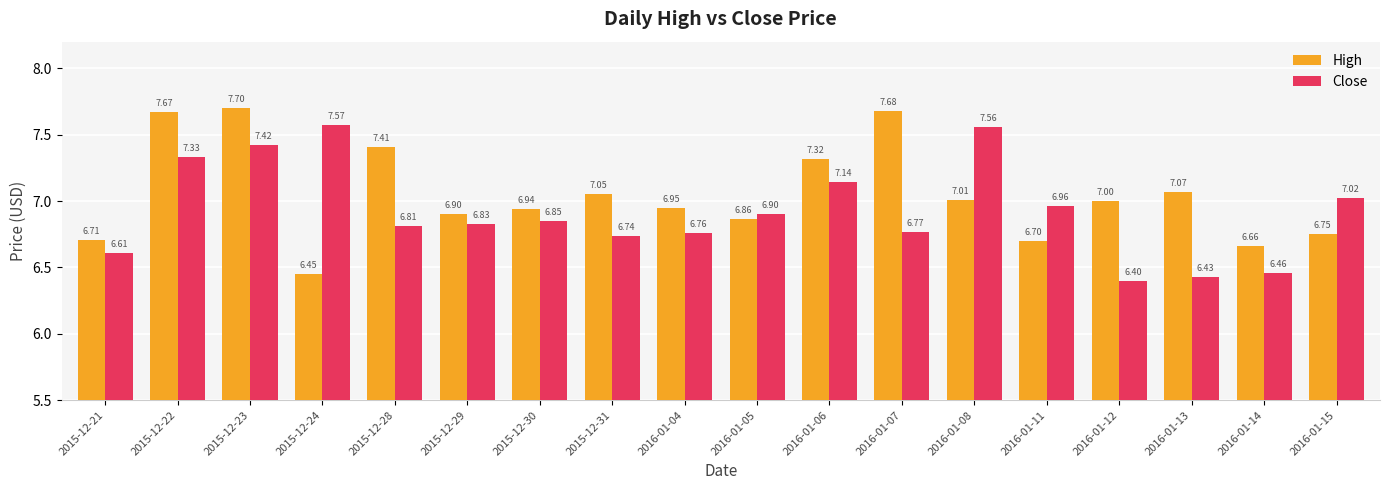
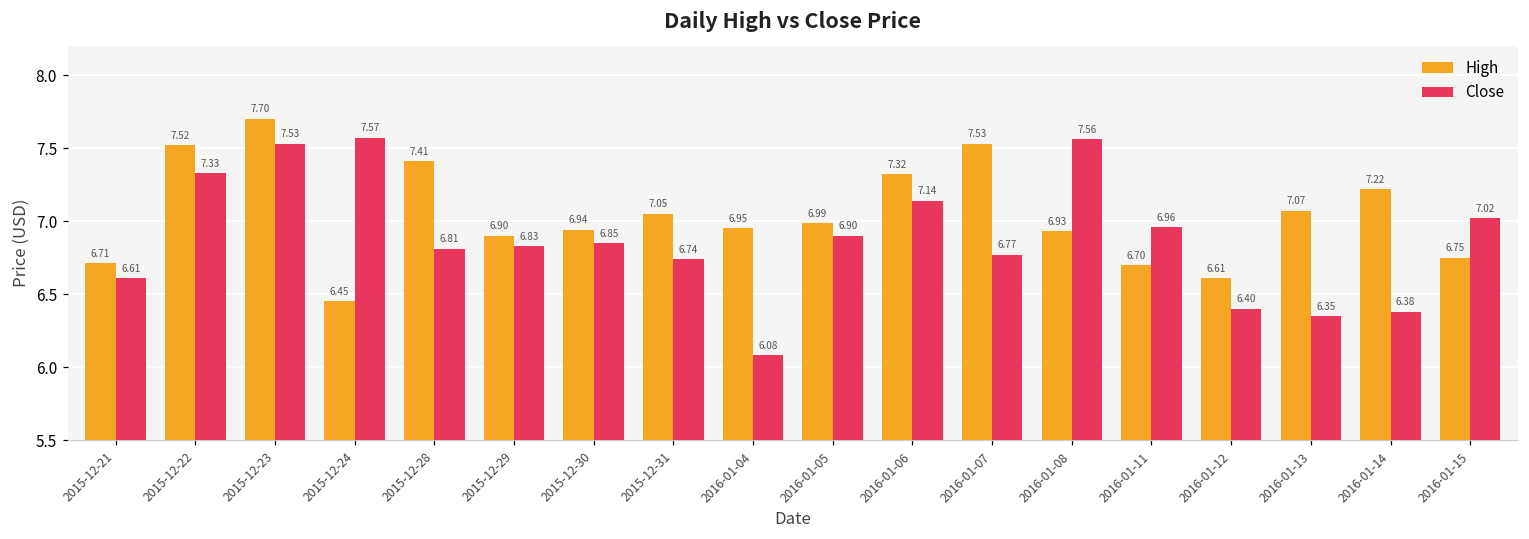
High, 2015-12-22: 7.67 -> 7.52
Close, 2015-12-23: 7.42 -> 7.53
Close, 2016-01-04: 6.76 -> 6.08
High, 2016-01-05: 6.86 -> 6.99
High, 2016-01-07: 7.68 -> 7.53
High, 2016-01-08: 7.01 -> 6.93
High, 2016-01-12: 7.00 -> 6.61
Close, 2016-01-13: 6.43 -> 6.35
High, 2016-01-14: 6.66 -> 7.22
Close, 2016-01-14: 6.46 -> 6.38
